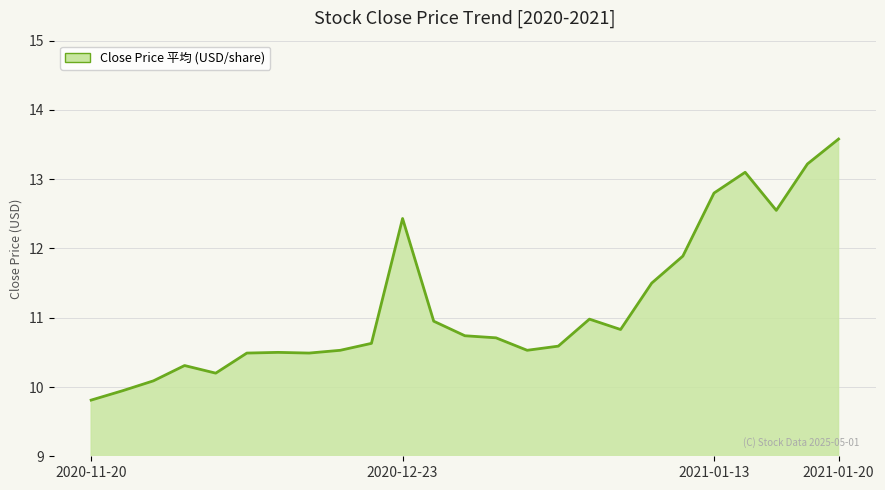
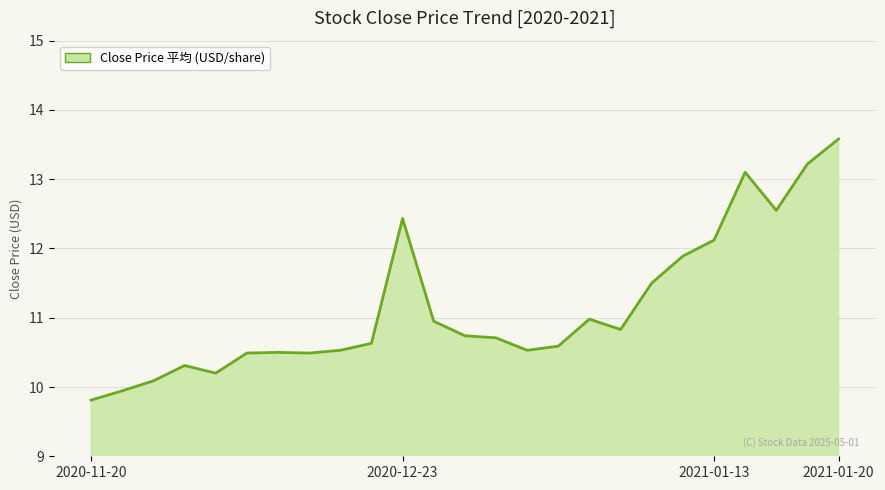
2021-01-13: 12.8 -> 12.1
